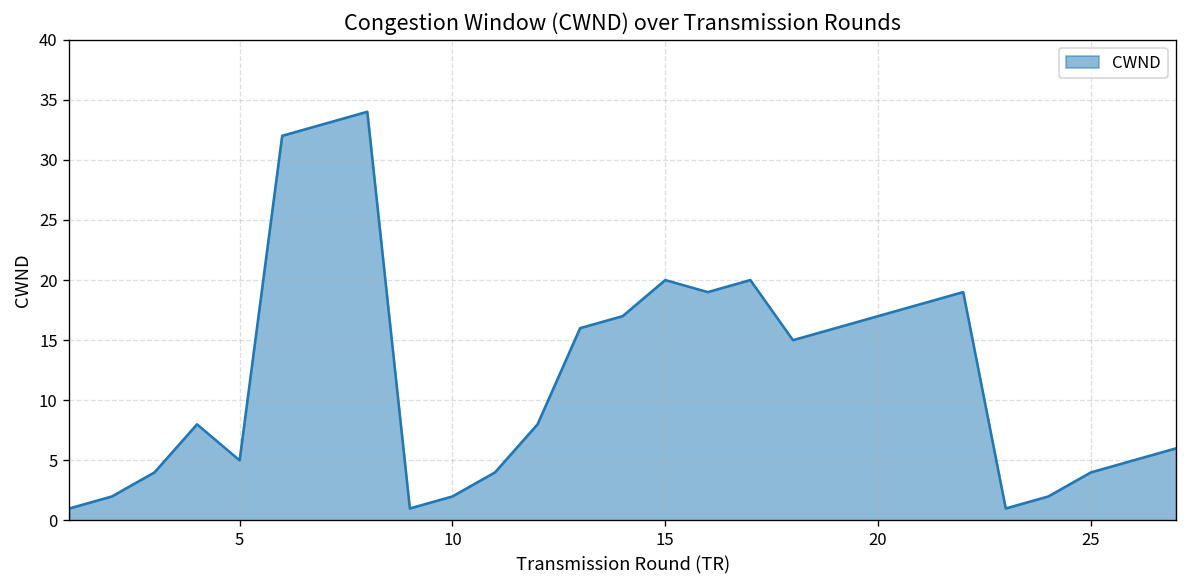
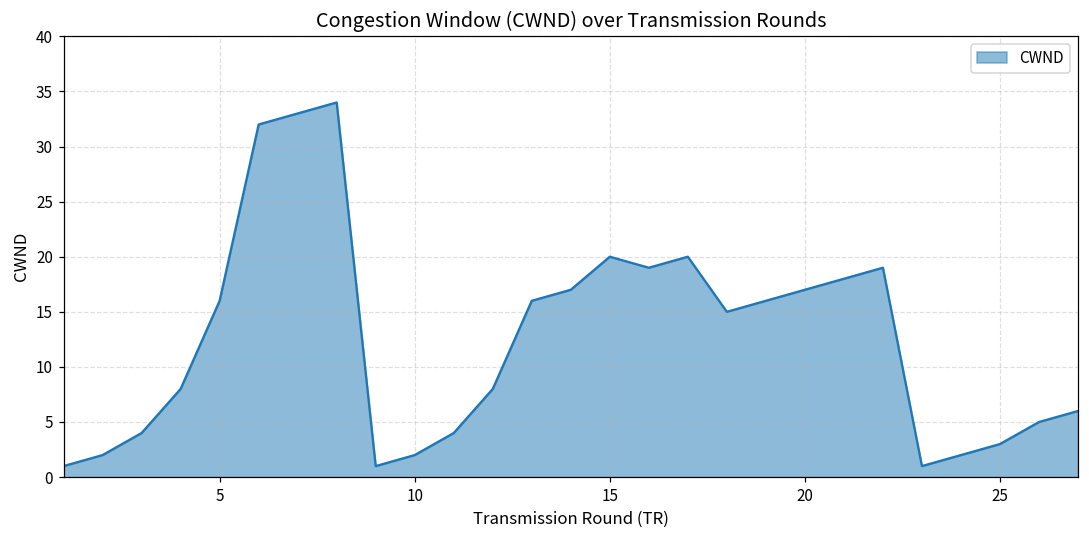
5: 5 -> 16
25: 4 -> 3
